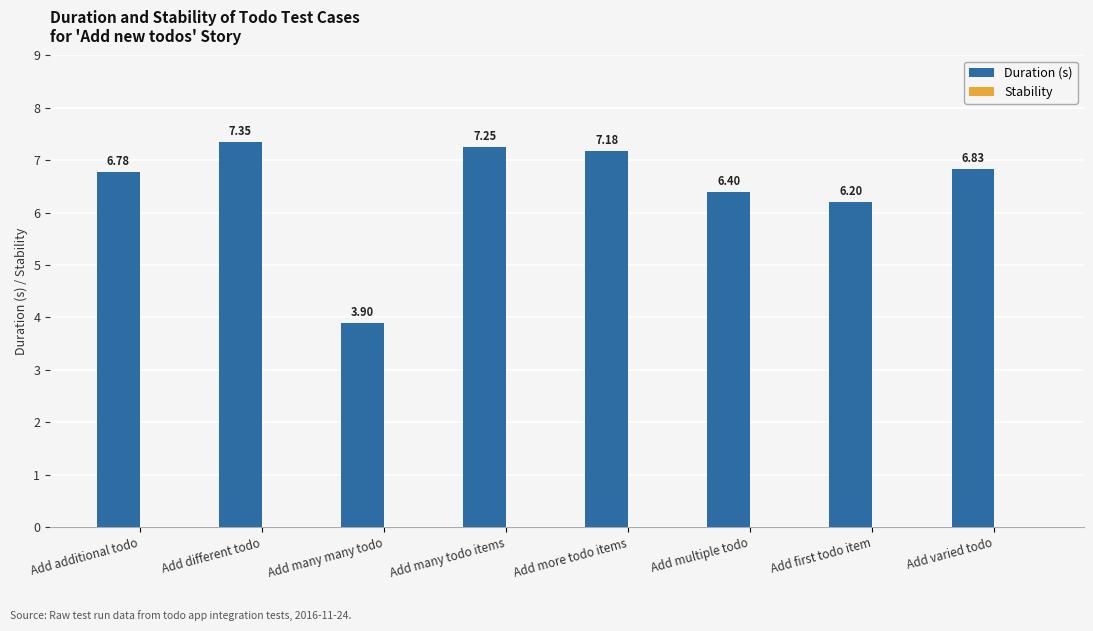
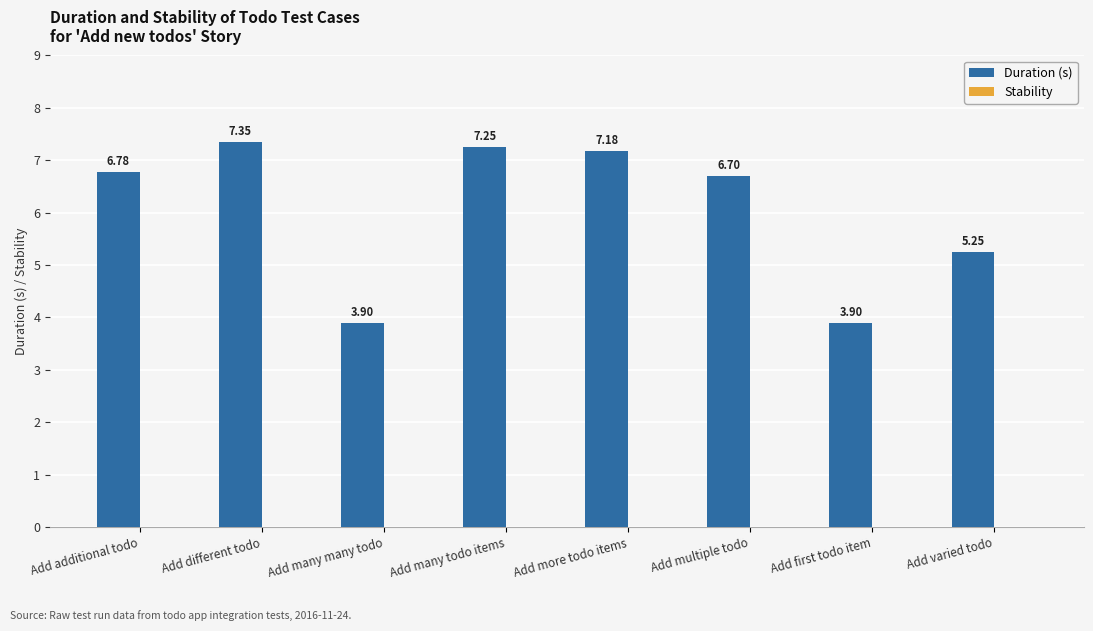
Duration (s), Add multiple todo: 6.40 -> 6.70
Duration (s), Add first todo item: 6.20 -> 3.90
Duration (s), Add varied todo: 6.83 -> 5.25
